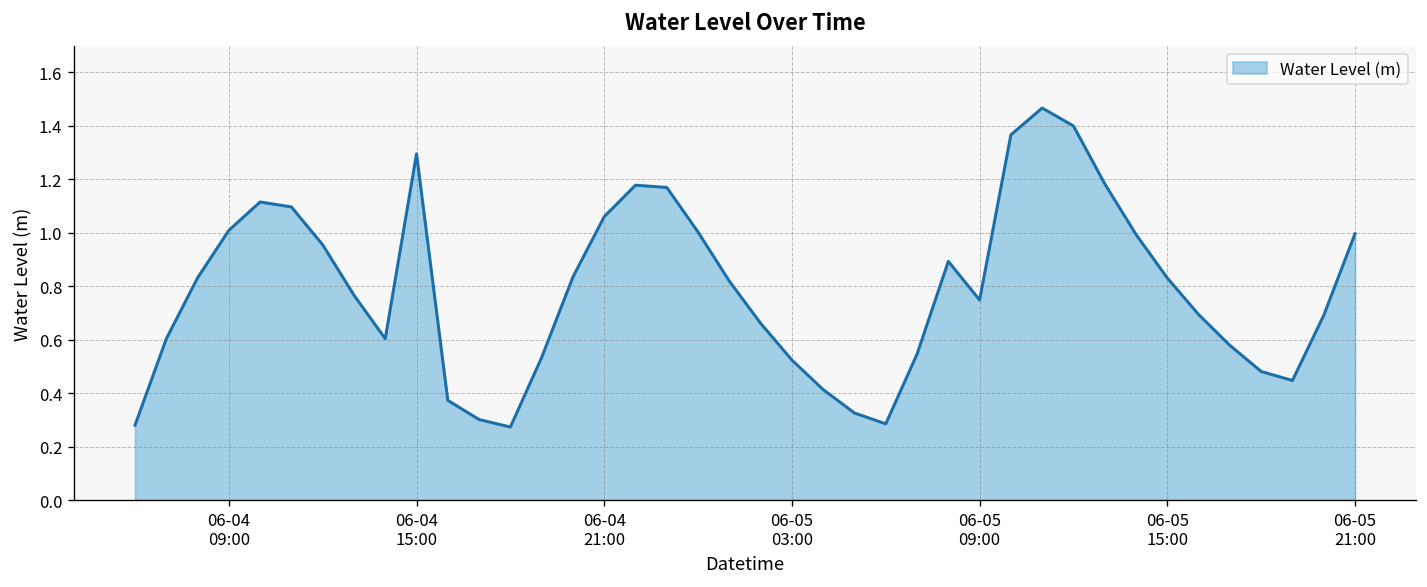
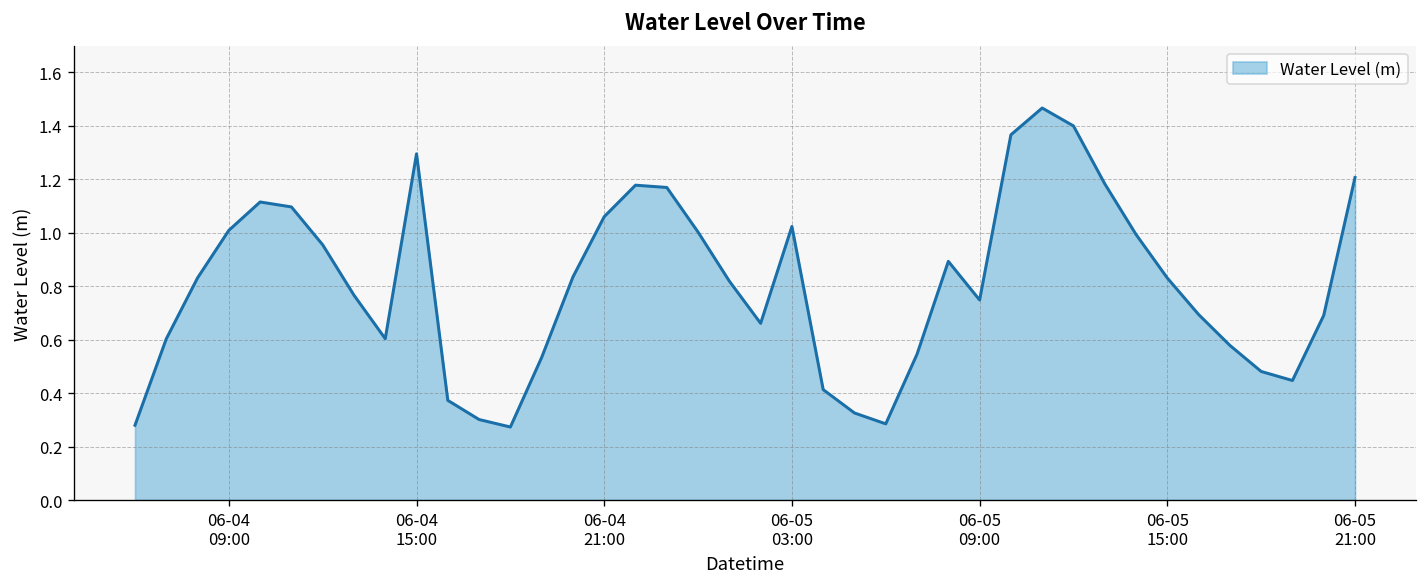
06-05 03:00: 0.52 -> 1.02
06-05 21:00: 1.00 -> 1.21
